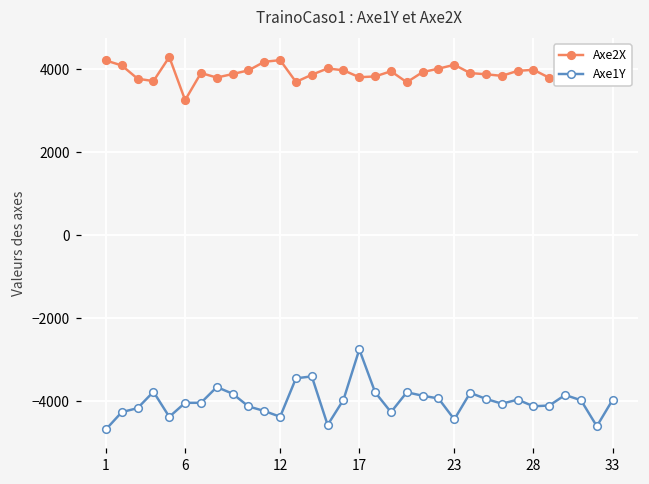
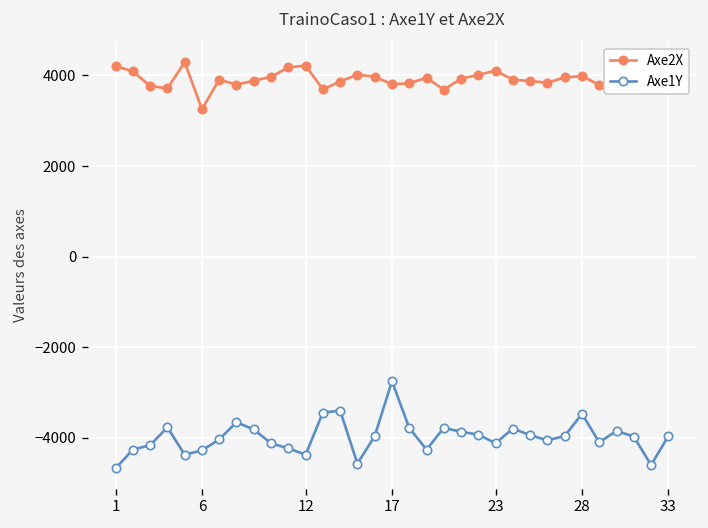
Axe1Y, 6: -4000 -> -4300
Axe1Y, 23: -4400 -> -4100
Axe1Y, 28: -4100 -> -3500
